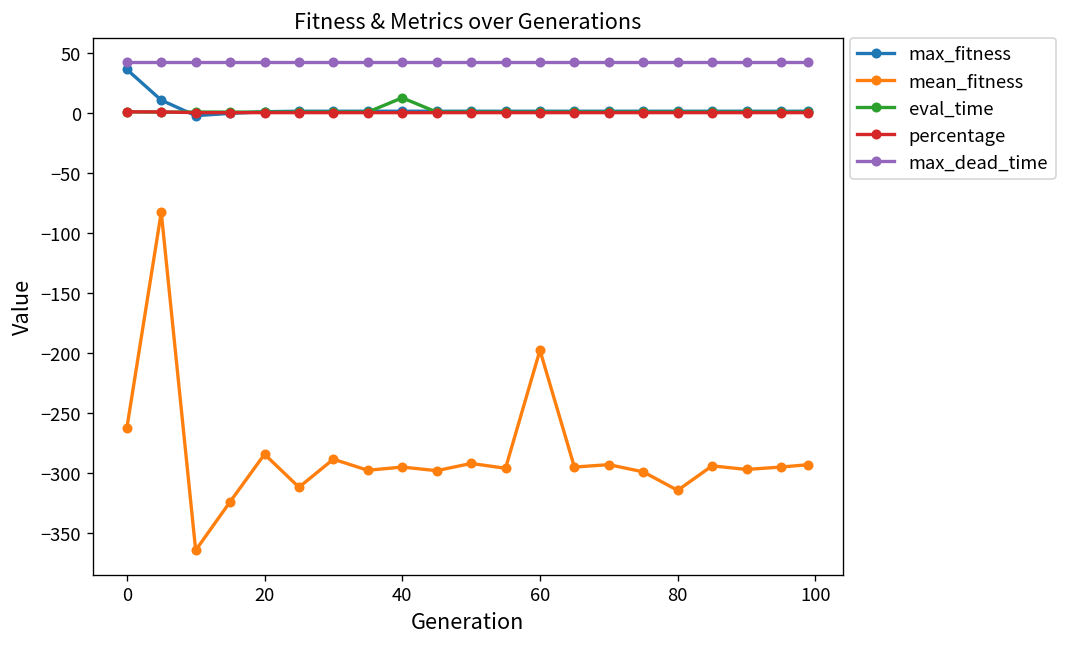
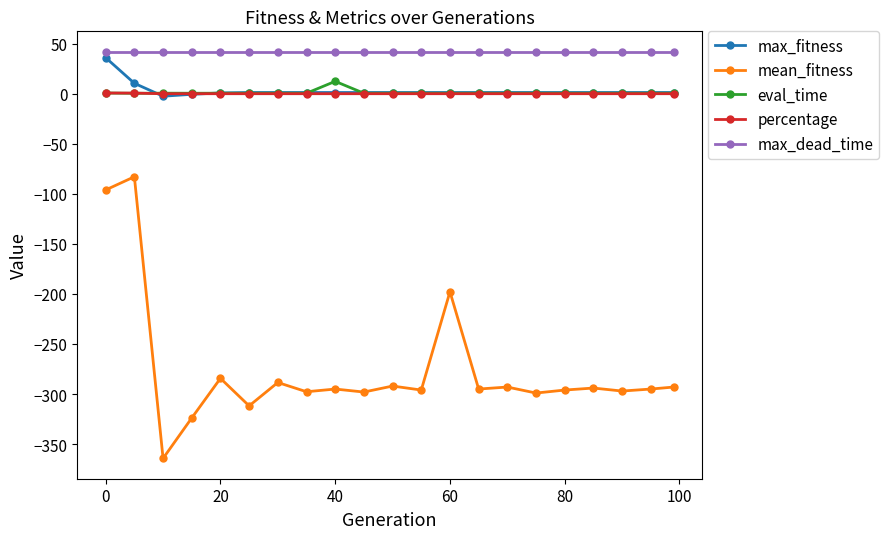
mean_fitness, 0: -263 -> -96
mean_fitness, 80: -314 -> -296
